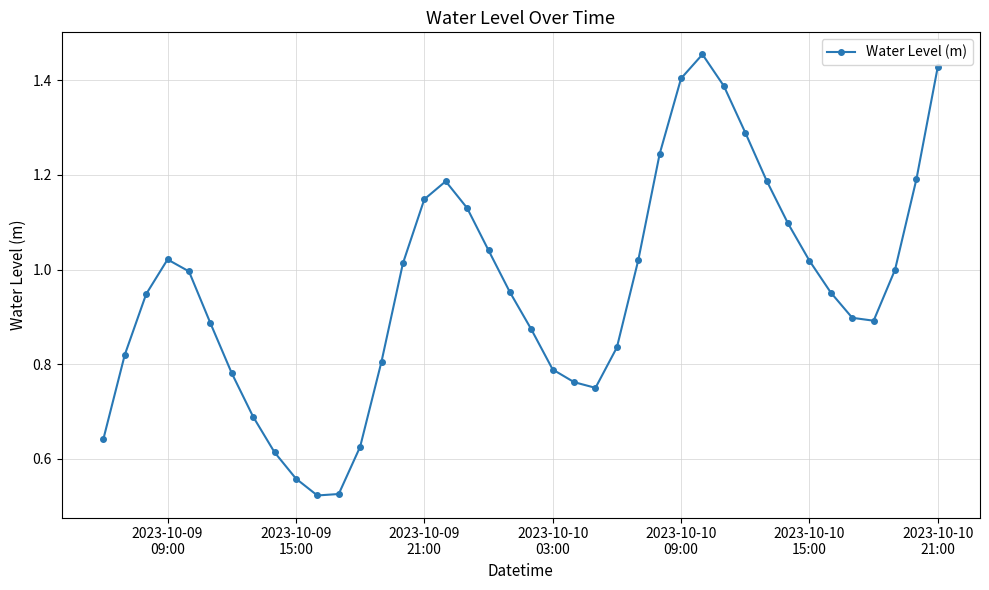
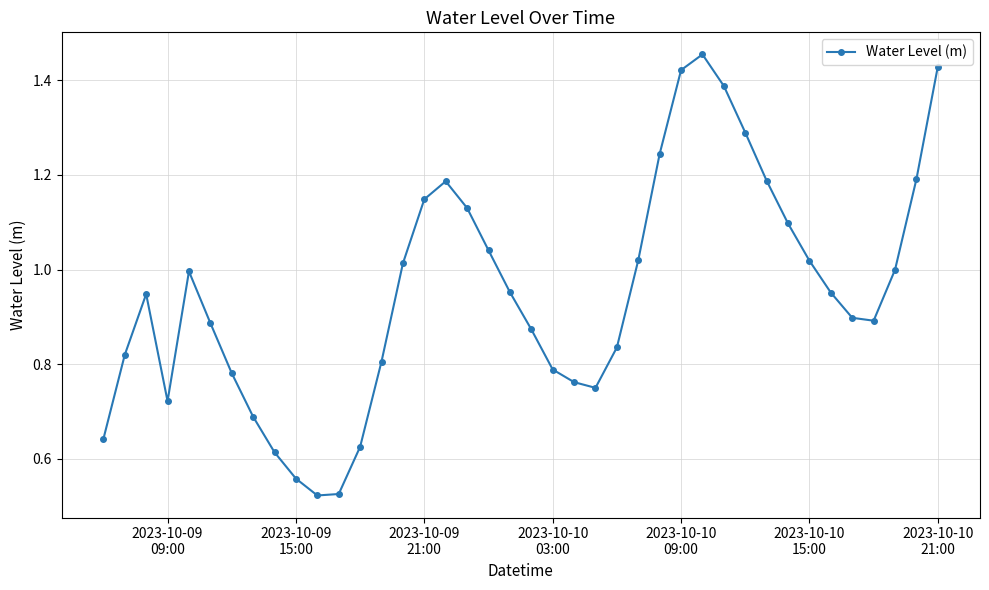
2023-10-09 09:00: 1.02 -> 0.72
2023-10-10 09:00: 1.40 -> 1.42
